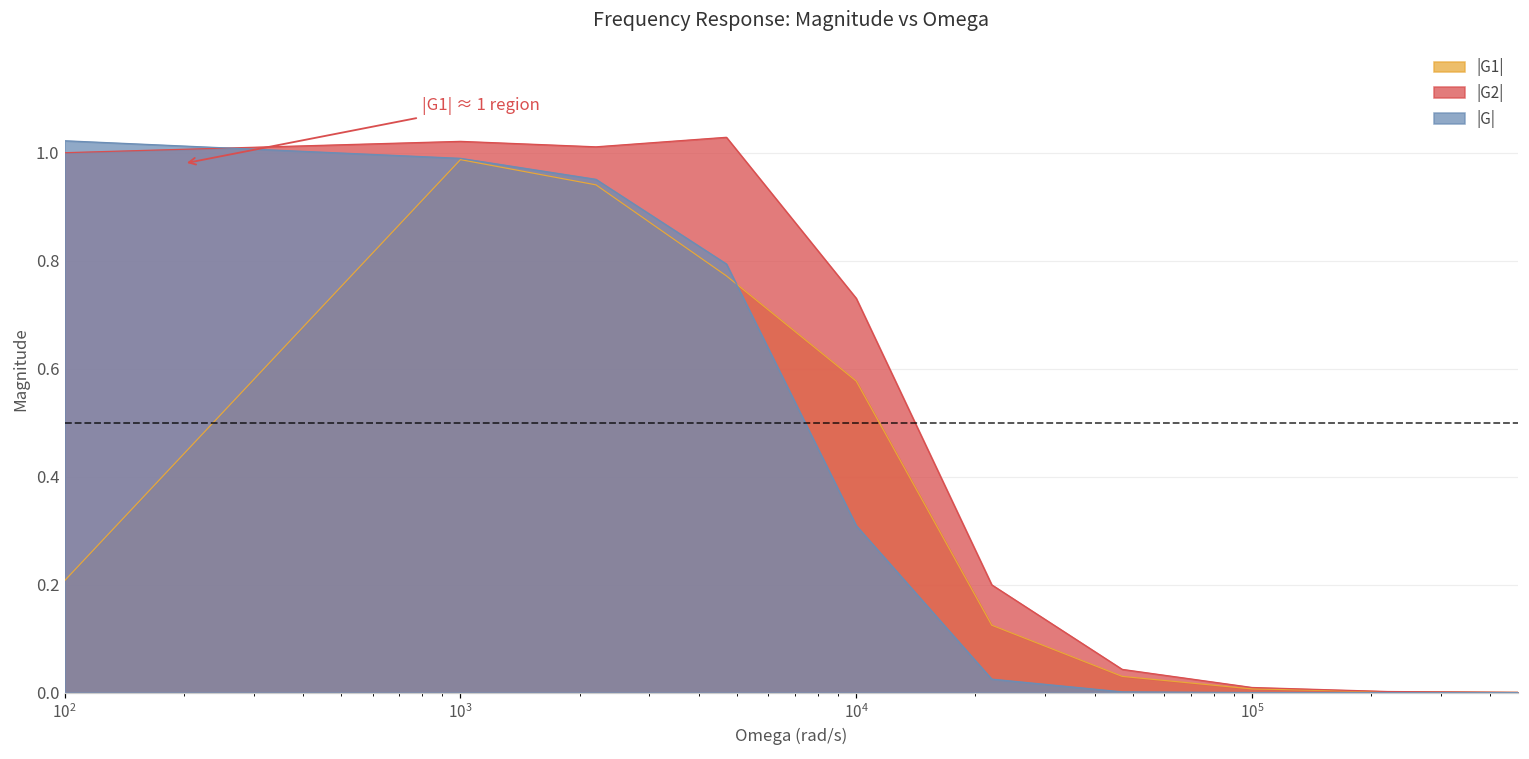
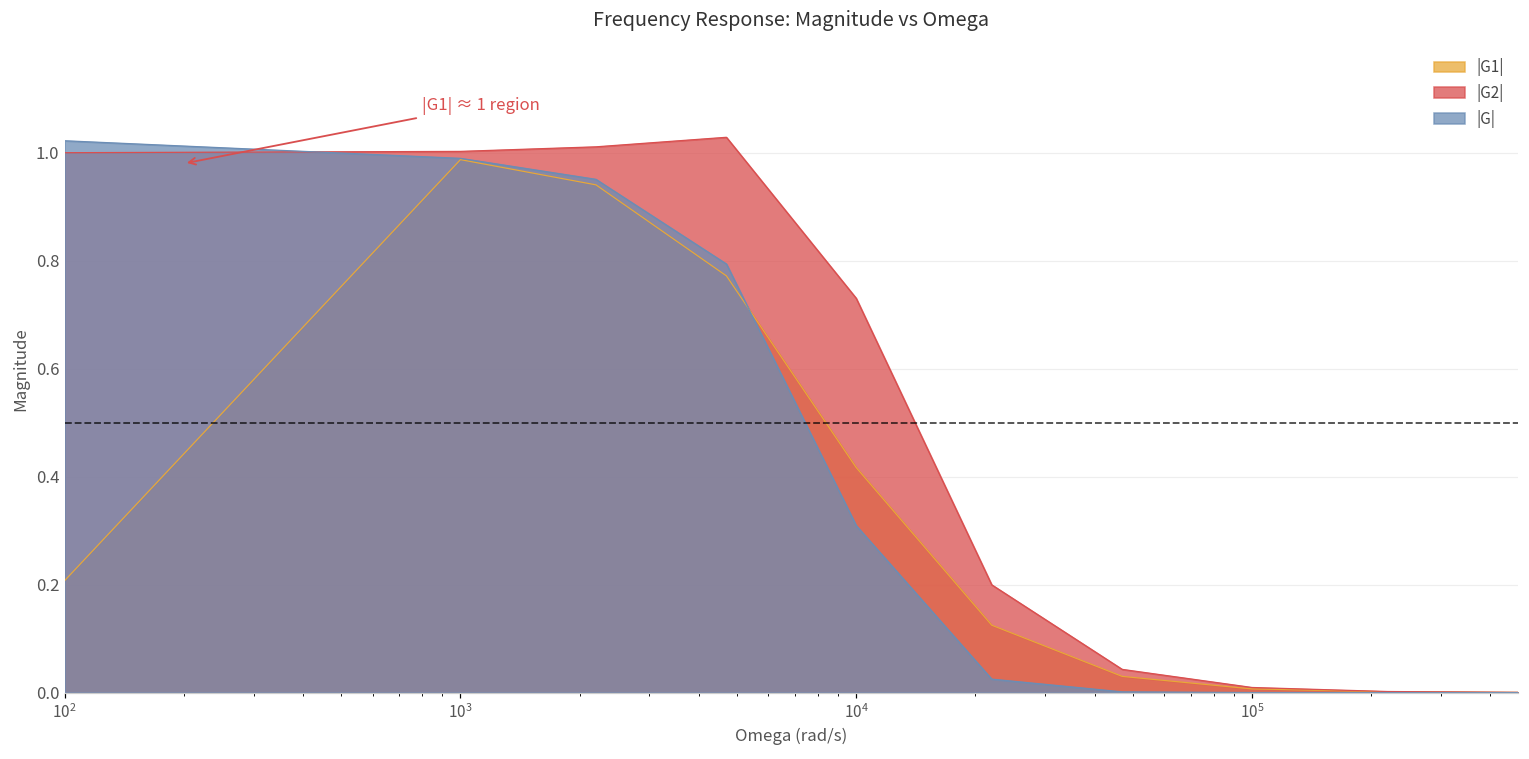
|G2|, 10^3: 1.02 -> 1.00
|G1|, 10^4: 0.58 -> 0.42
